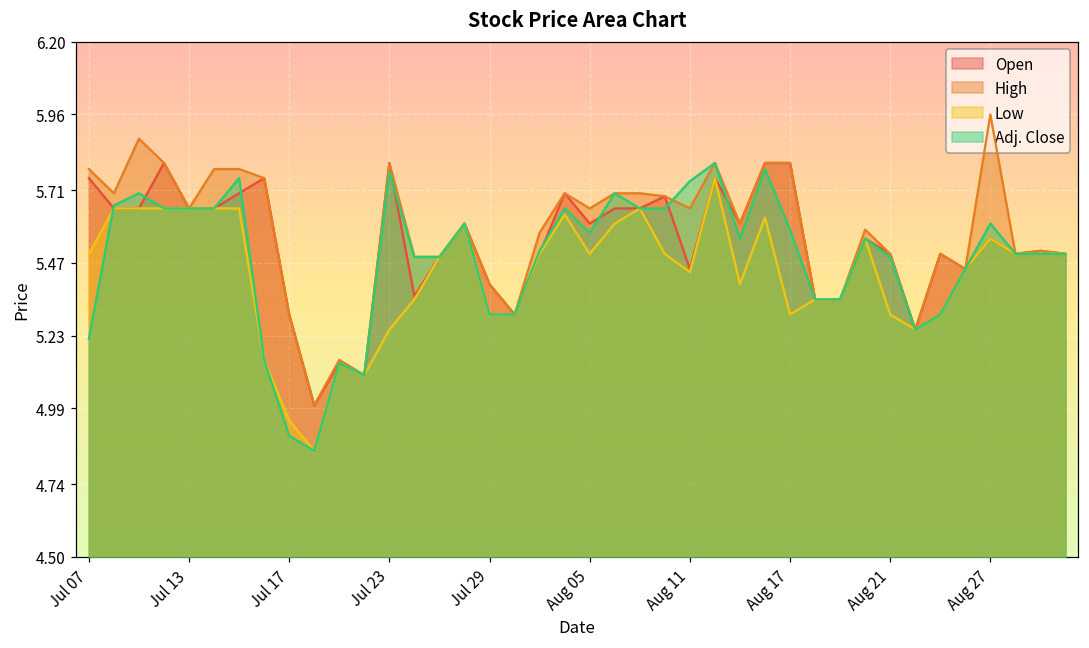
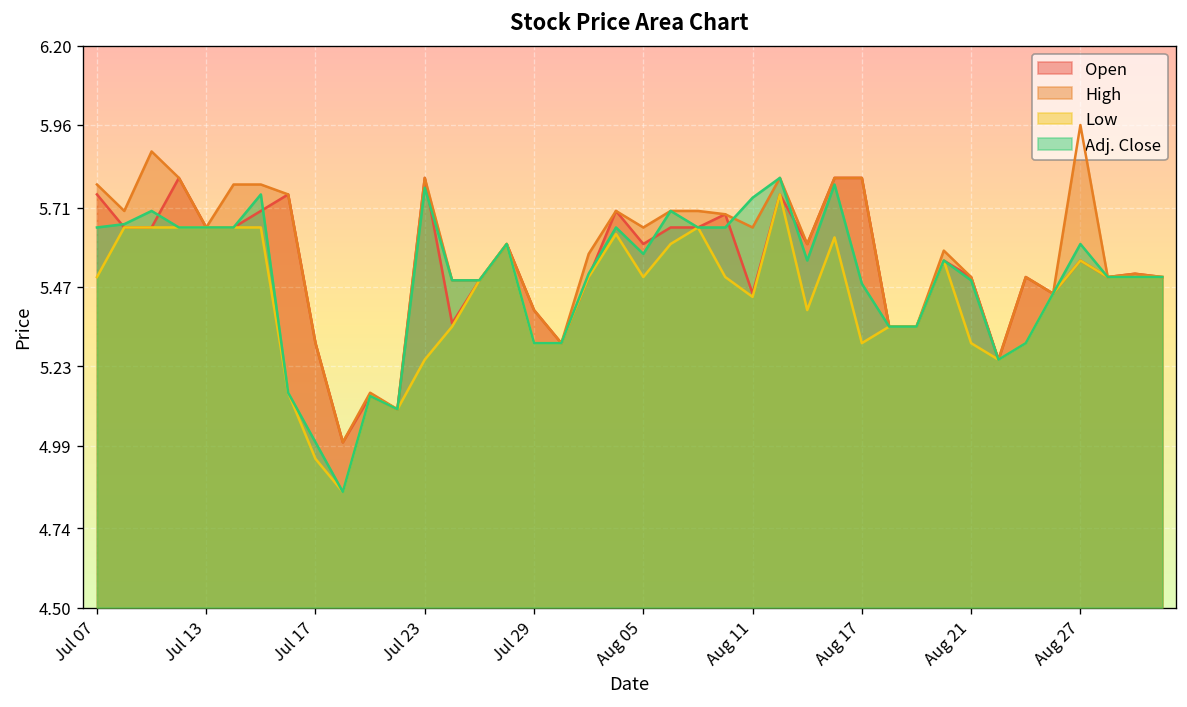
Adj. Close, Jul 07: 5.22 -> 5.65
Adj. Close, Jul 17: 4.9 -> 5.0
Adj. Close, Aug 17: 5.58 -> 5.48
